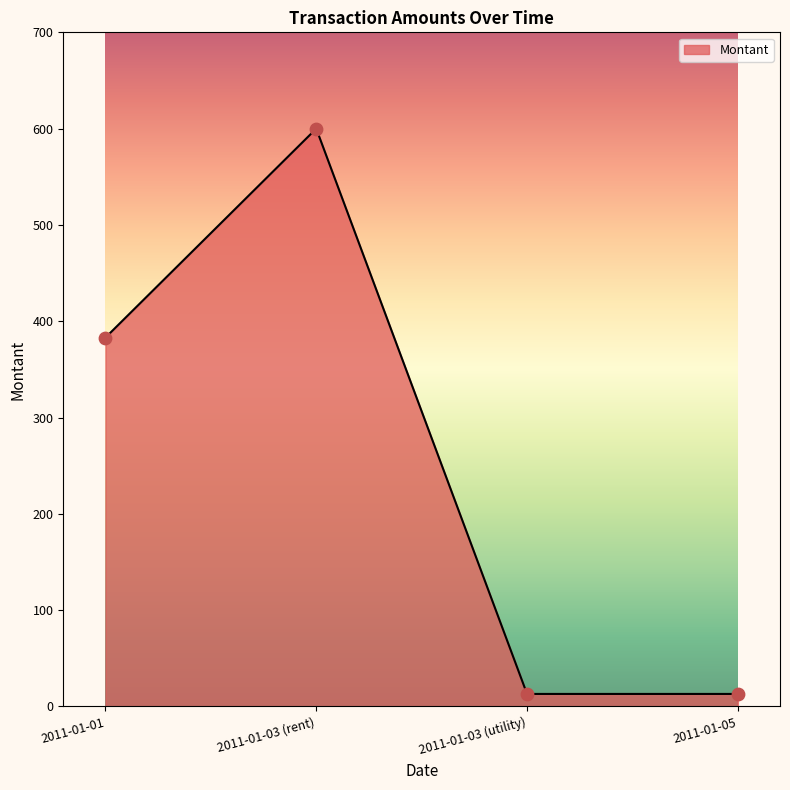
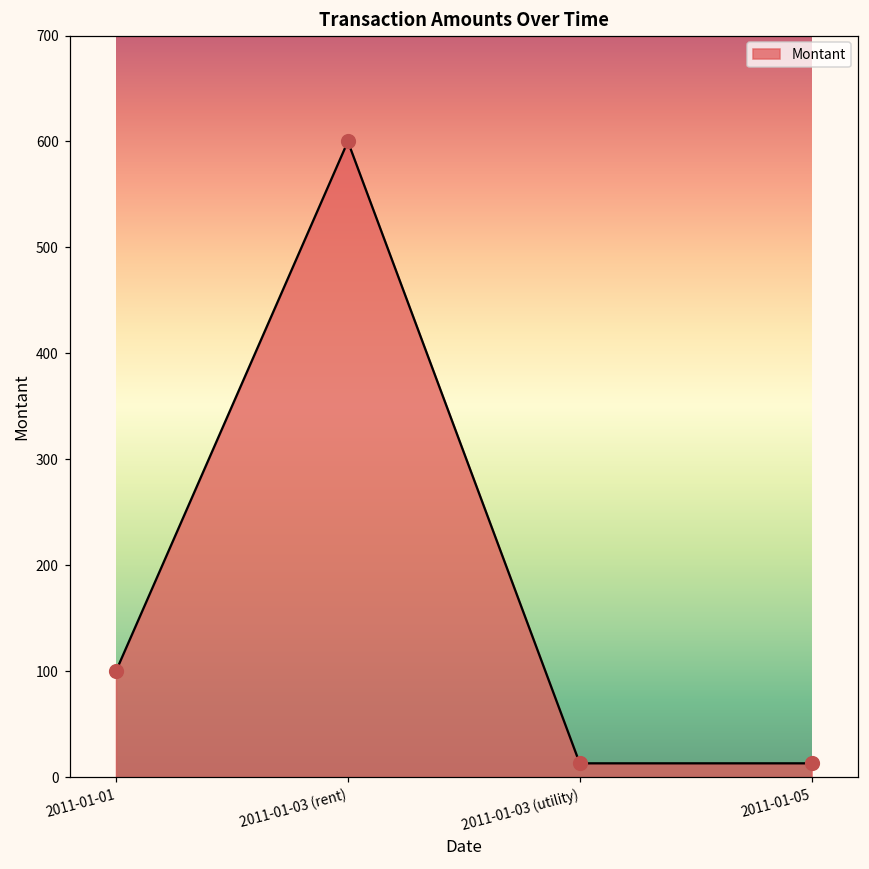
2011-01-01: 380 -> 100
